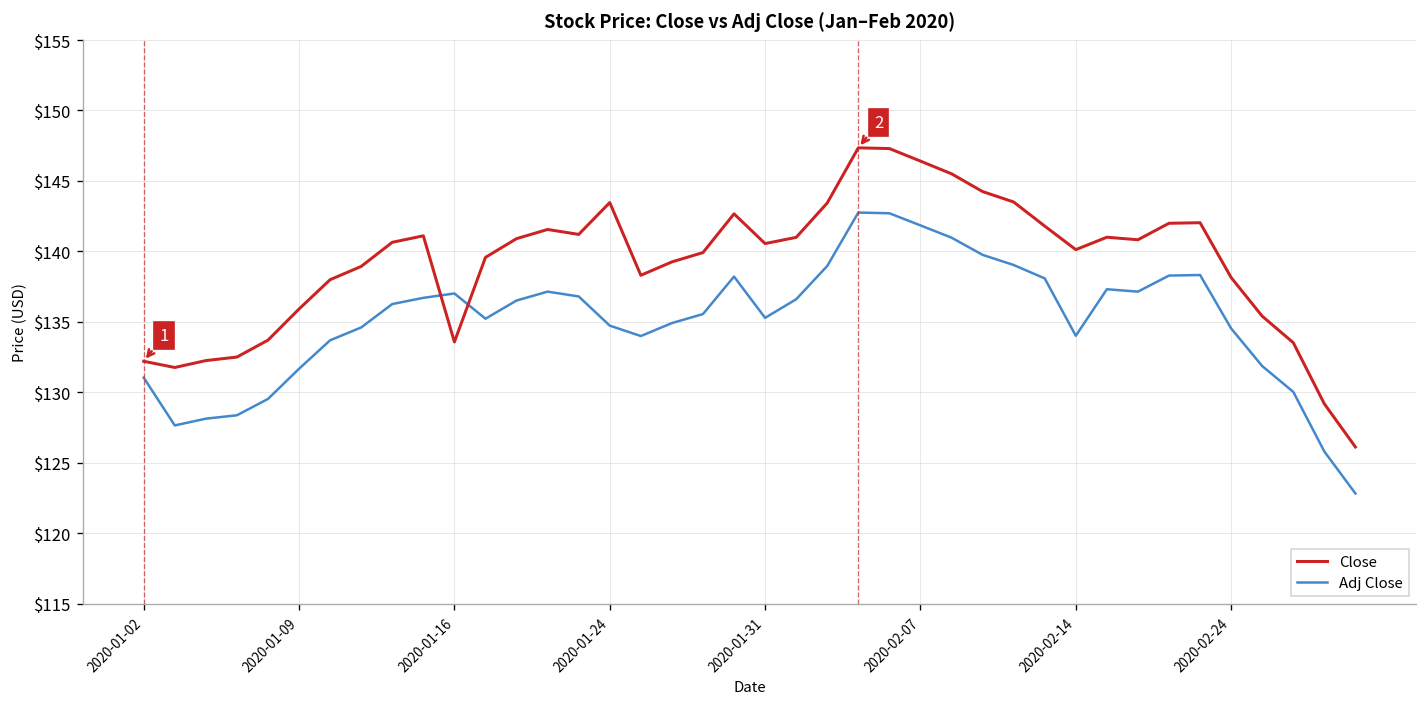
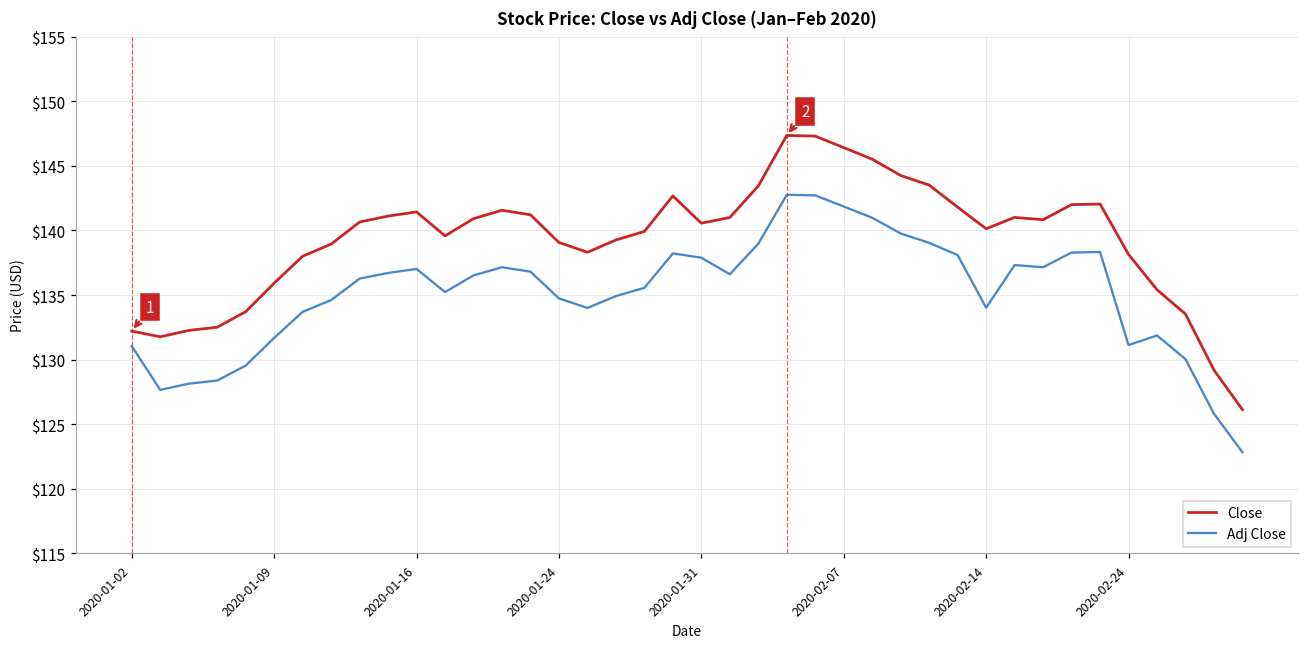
Close, 2020-01-16: $133.6 -> $141.4
Close, 2020-01-24: $143.5 -> $139.1
Adj Close, 2020-01-31: $135.3 -> $137.9
Adj Close, 2020-02-24: $134.5 -> $131.1
